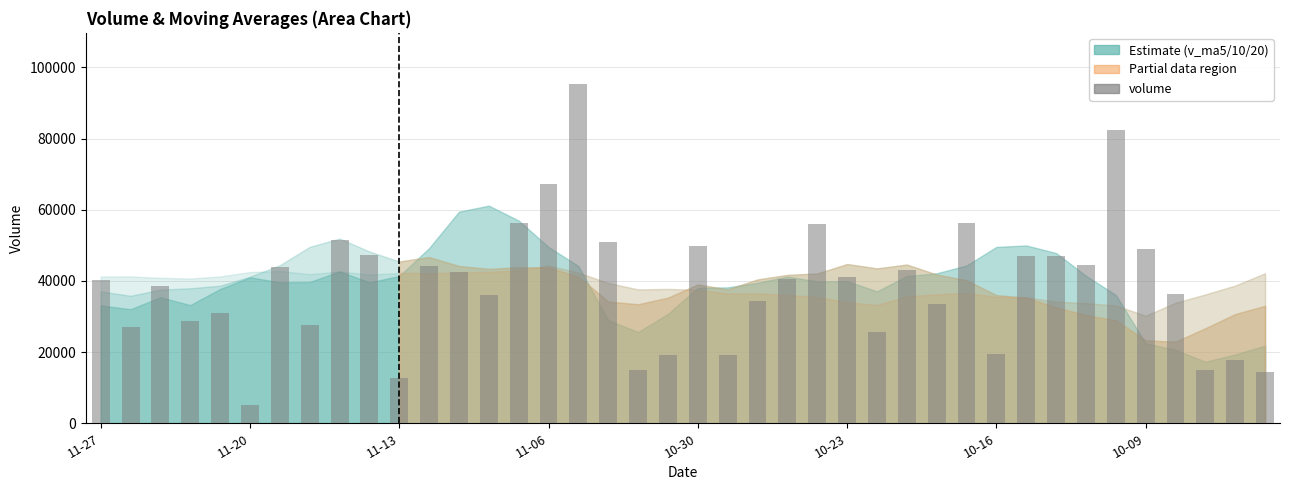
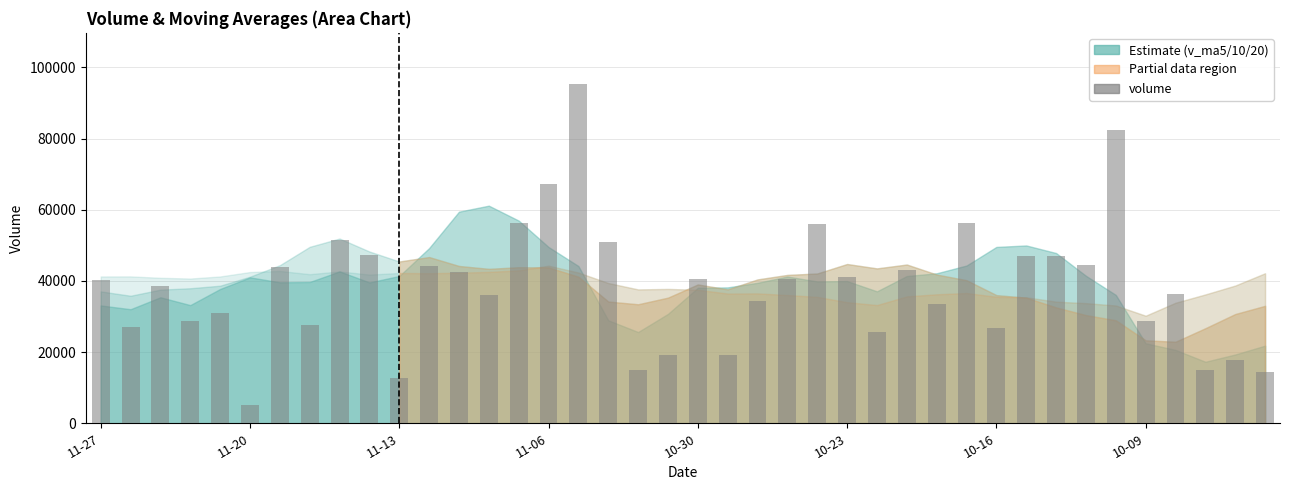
volume, 10-30: 50000 -> 40000
volume, 10-16: 20000 -> 27000
volume, 10-09: 49000 -> 29000
